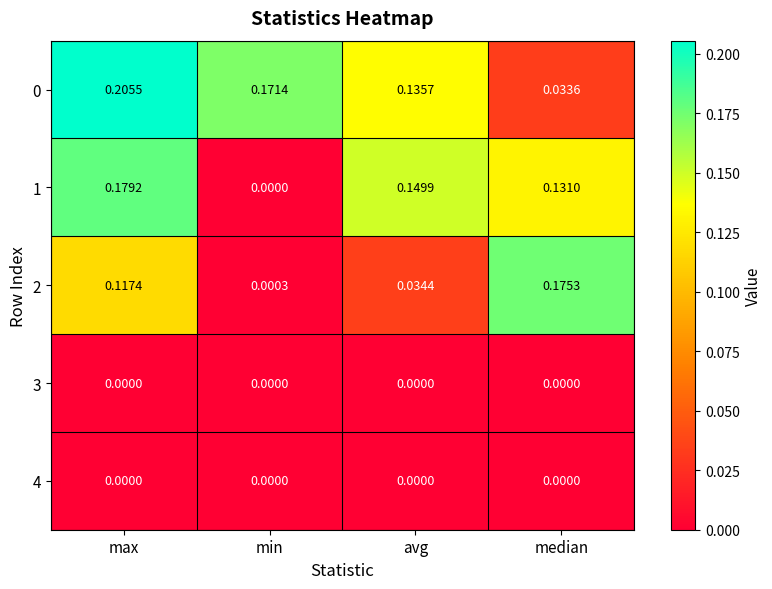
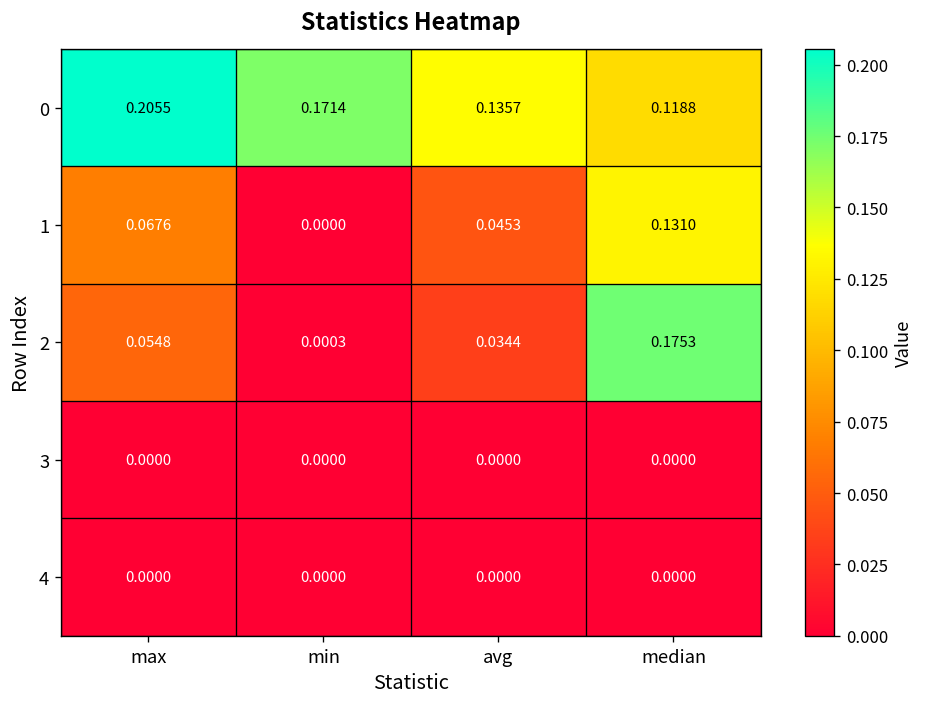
0, median: 0.0336 -> 0.1188
1, max: 0.1792 -> 0.0676
1, avg: 0.1499 -> 0.0453
2, max: 0.1174 -> 0.0548
